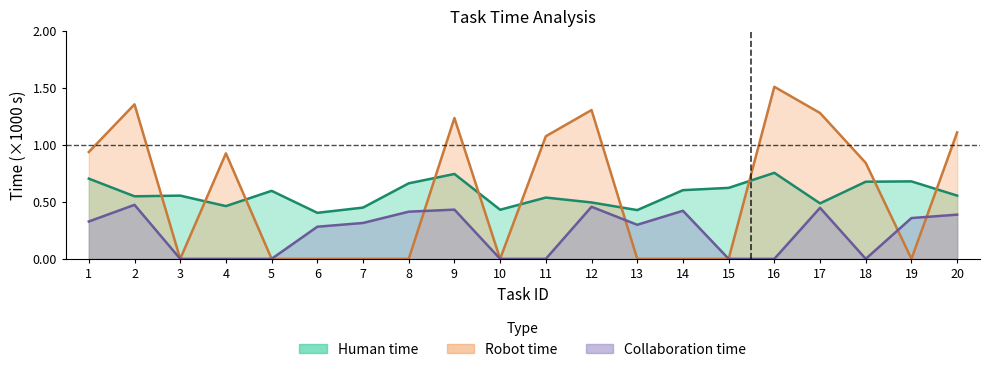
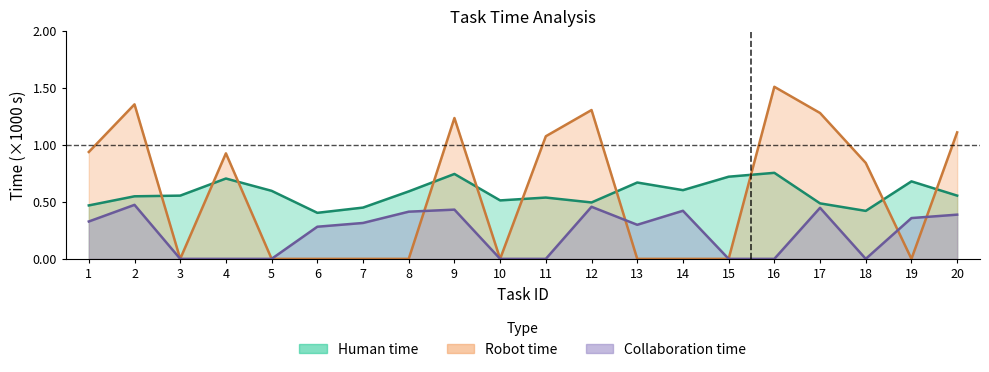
Human time, 1: 0.70 -> 0.47
Human time, 4: 0.46 -> 0.71
Human time, 8: 0.66 -> 0.59
Human time, 10: 0.43 -> 0.51
Human time, 13: 0.43 -> 0.67
Human time, 15: 0.62 -> 0.72
Human time, 18: 0.68 -> 0.42
